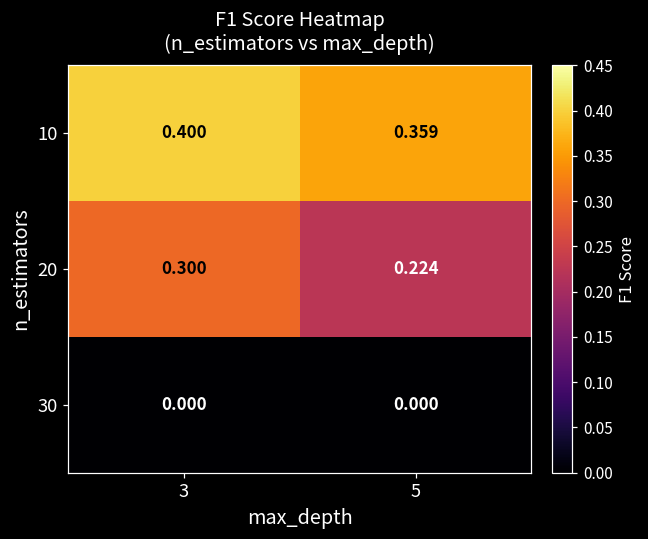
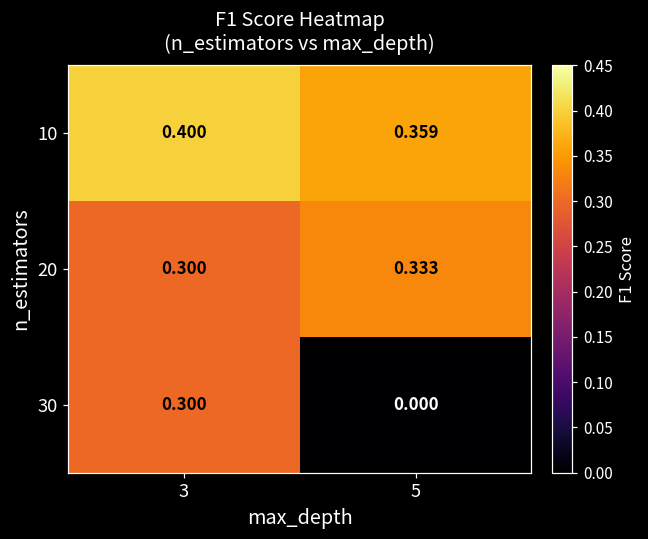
20, 5: 0.224 -> 0.333
30, 3: 0.000 -> 0.300
